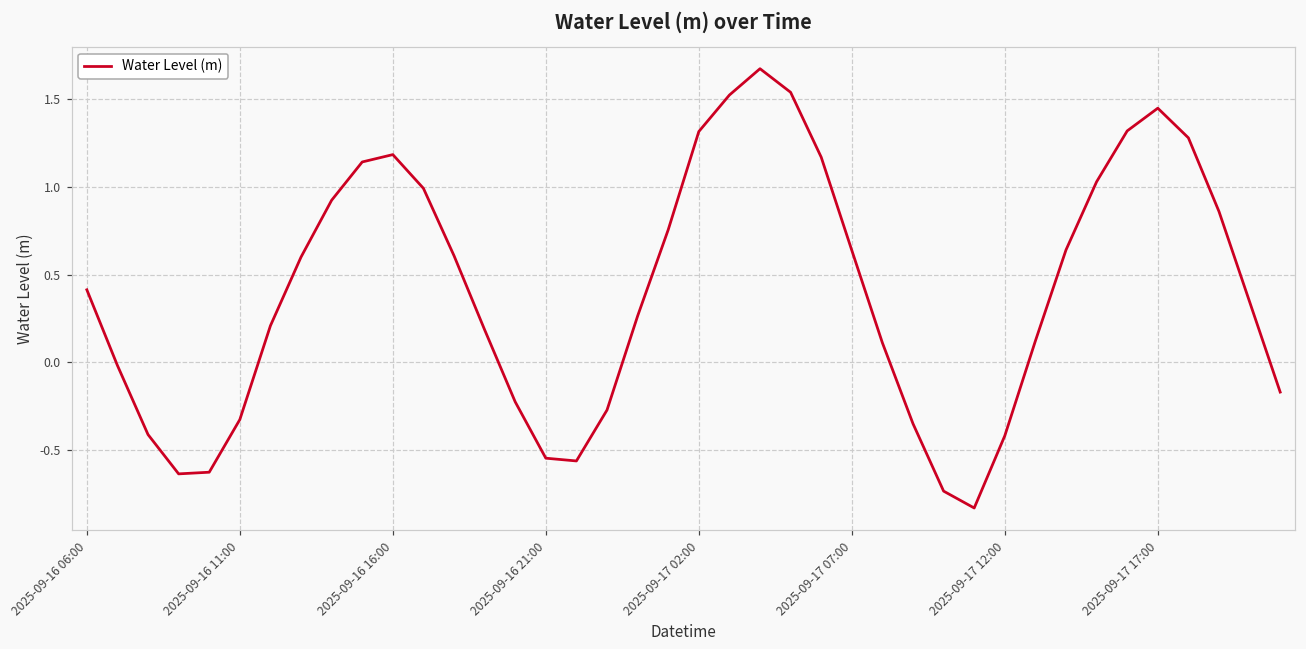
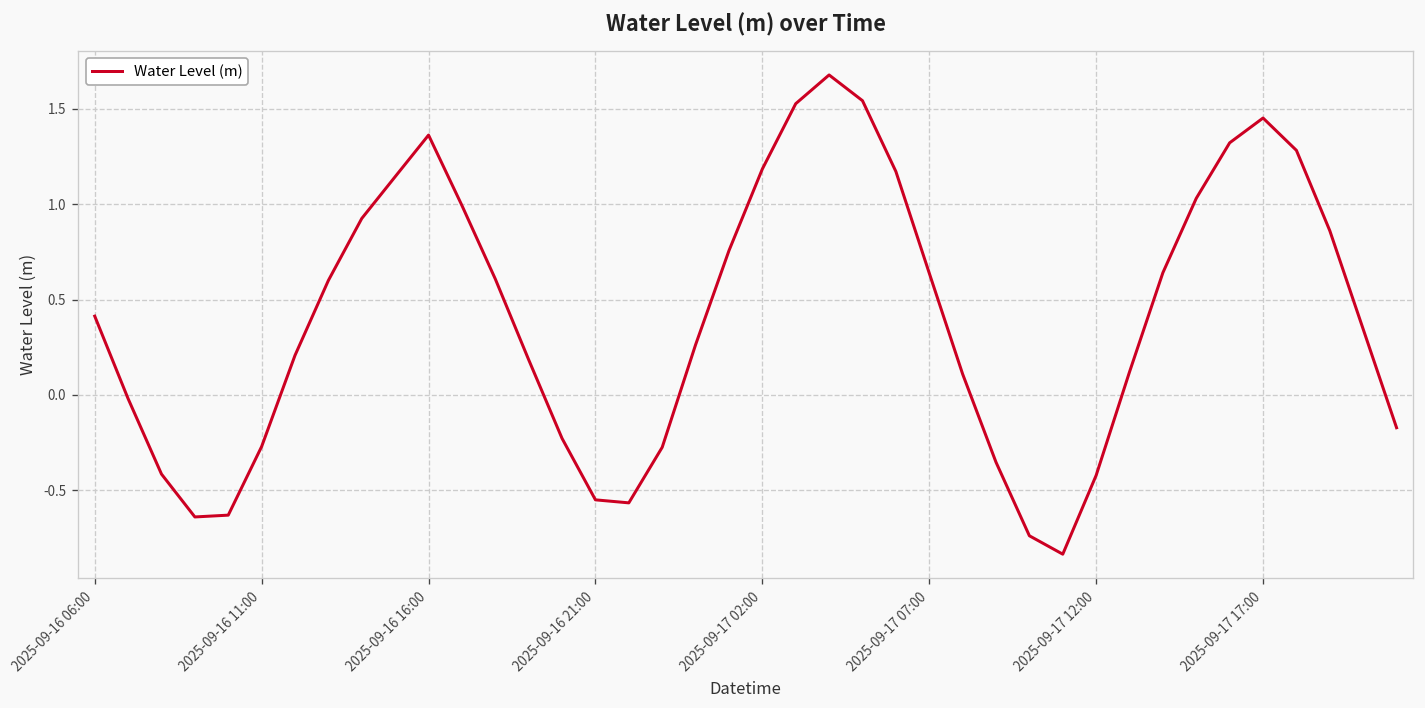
2025-09-16 11:00: -0.33 -> -0.27
2025-09-16 16:00: 1.19 -> 1.36
2025-09-17 02:00: 1.32 -> 1.18
